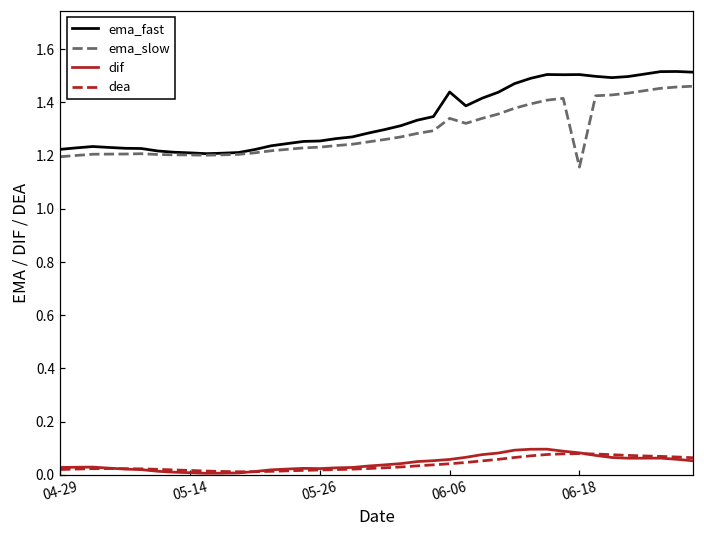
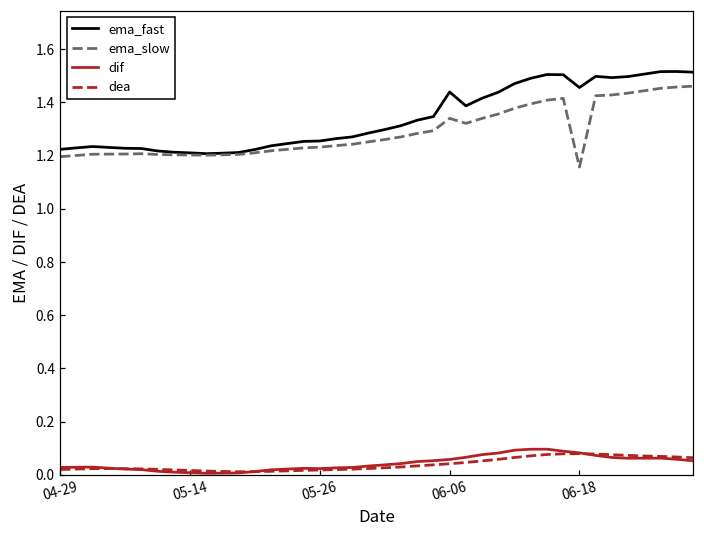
ema_fast, 06-18: 1.50 -> 1.46
